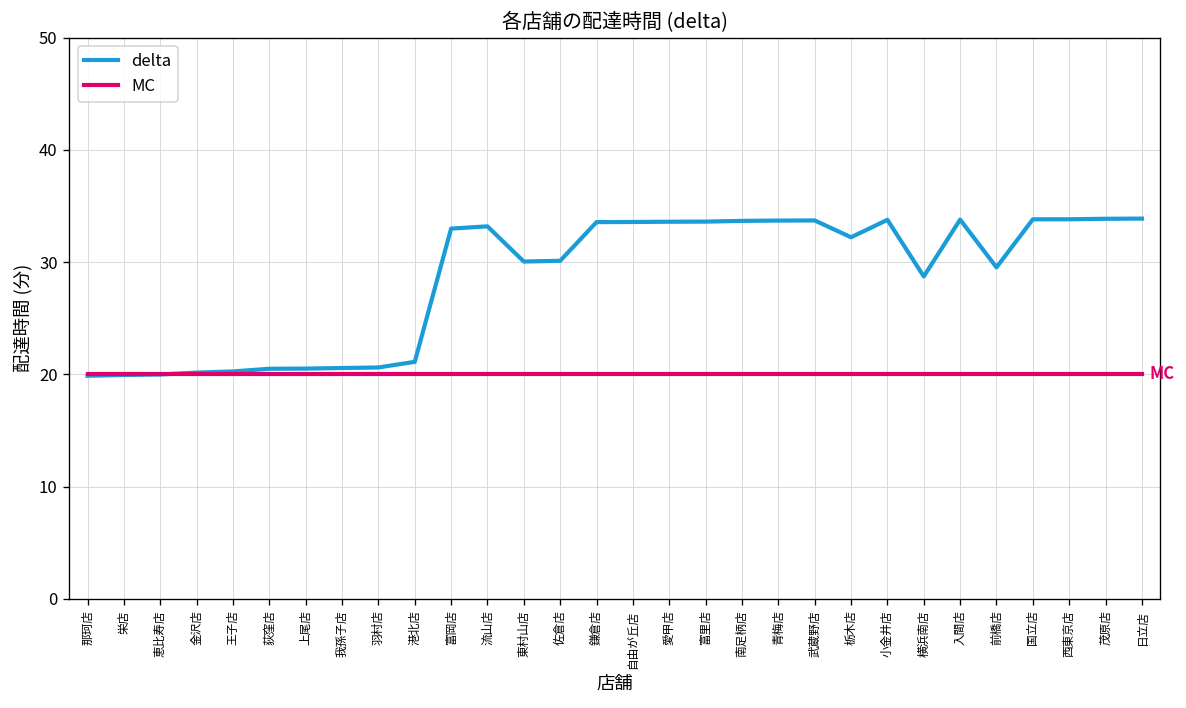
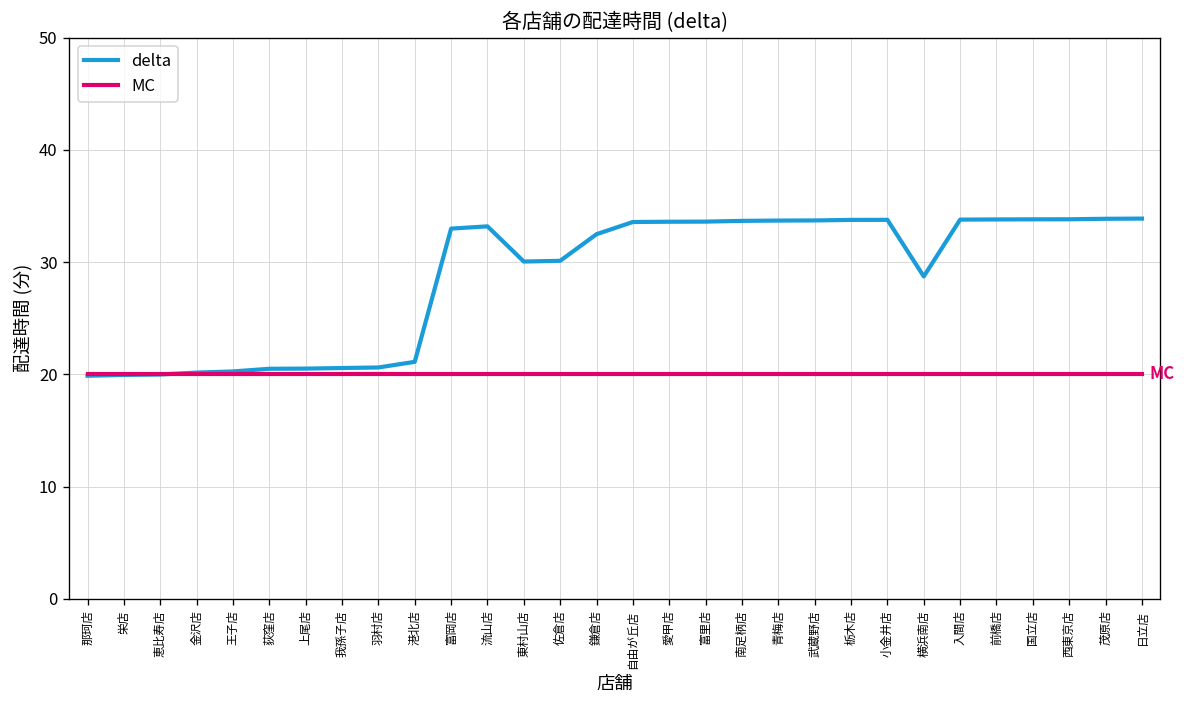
delta, 鎌倉店: 34 -> 32
delta, 栃木店: 32 -> 34
delta, 前橋店: 30 -> 34
